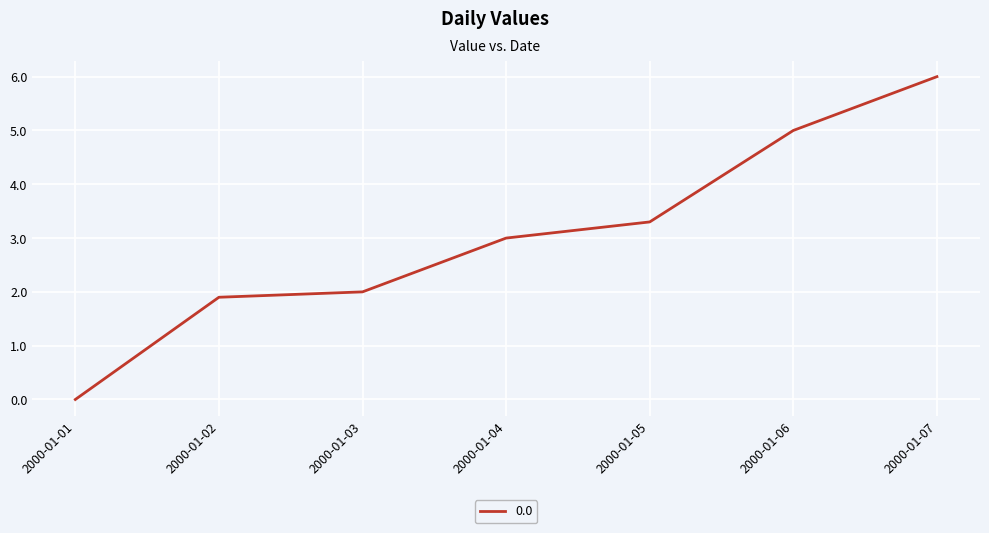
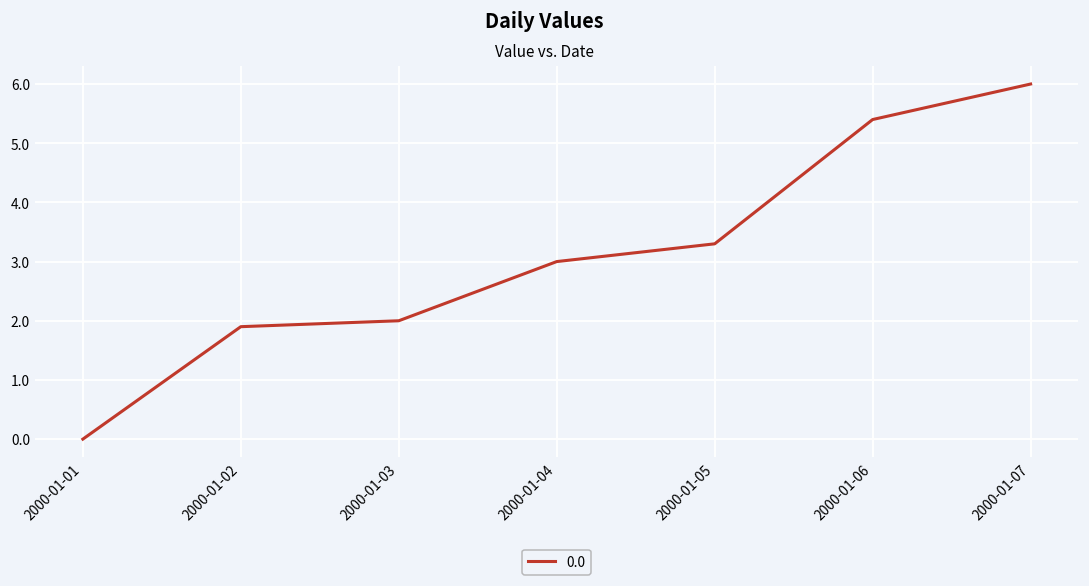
2000-01-06: 5.0 -> 5.4
